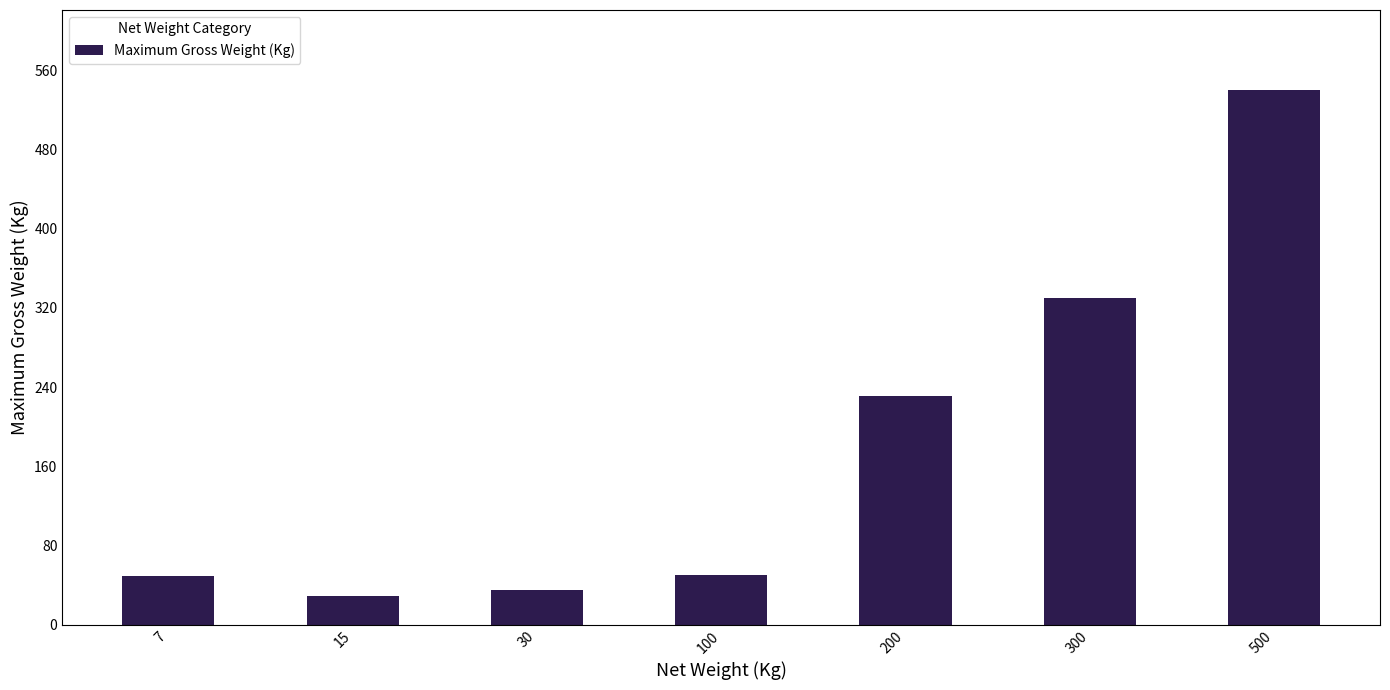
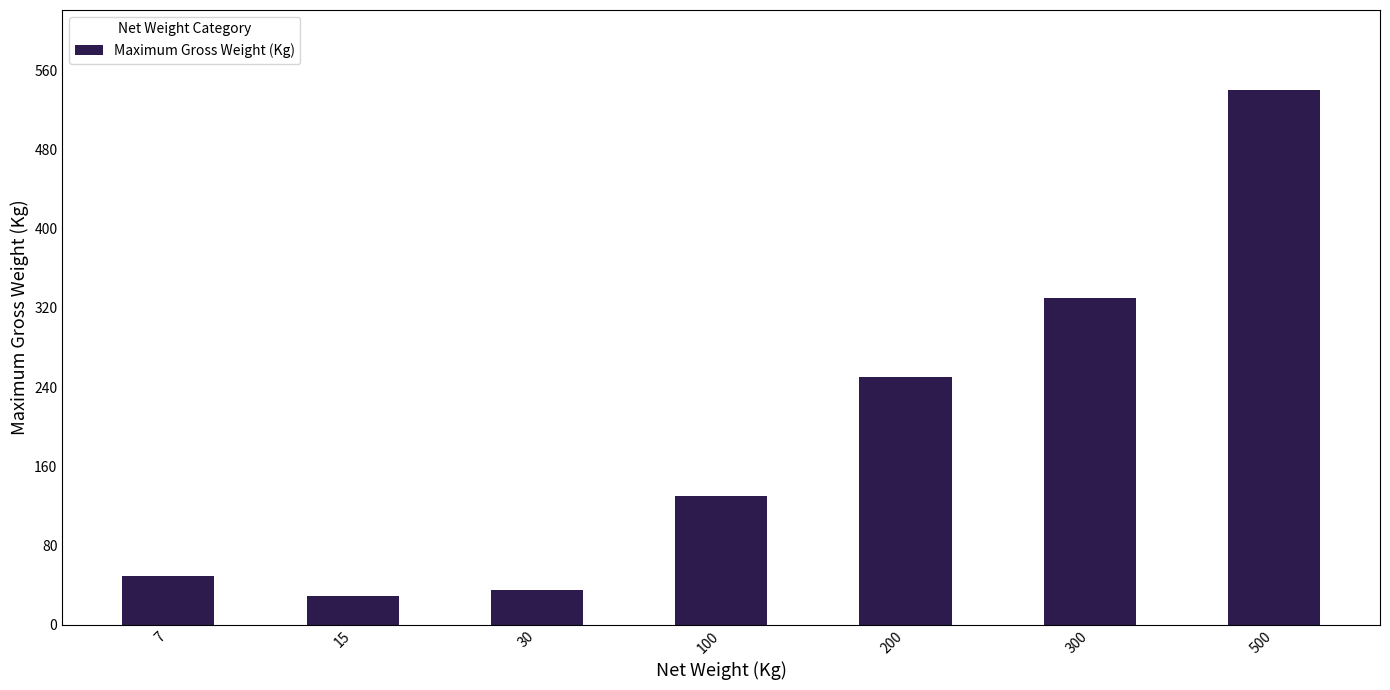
100: 50 -> 130
200: 230 -> 250
